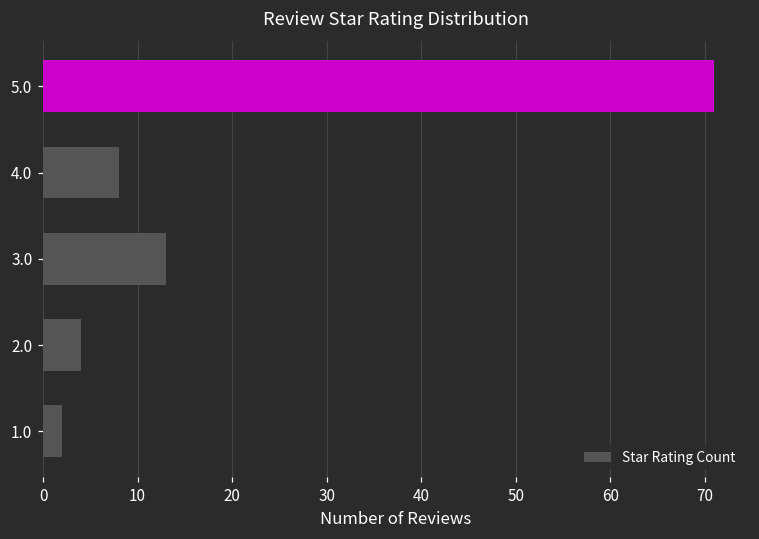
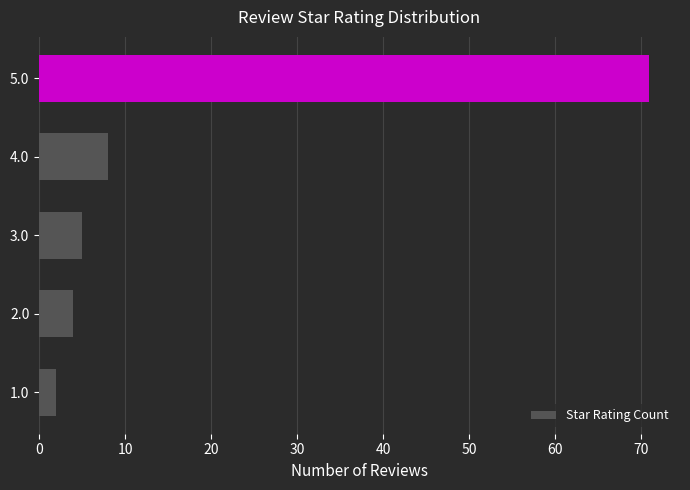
3.0: 13 -> 5
